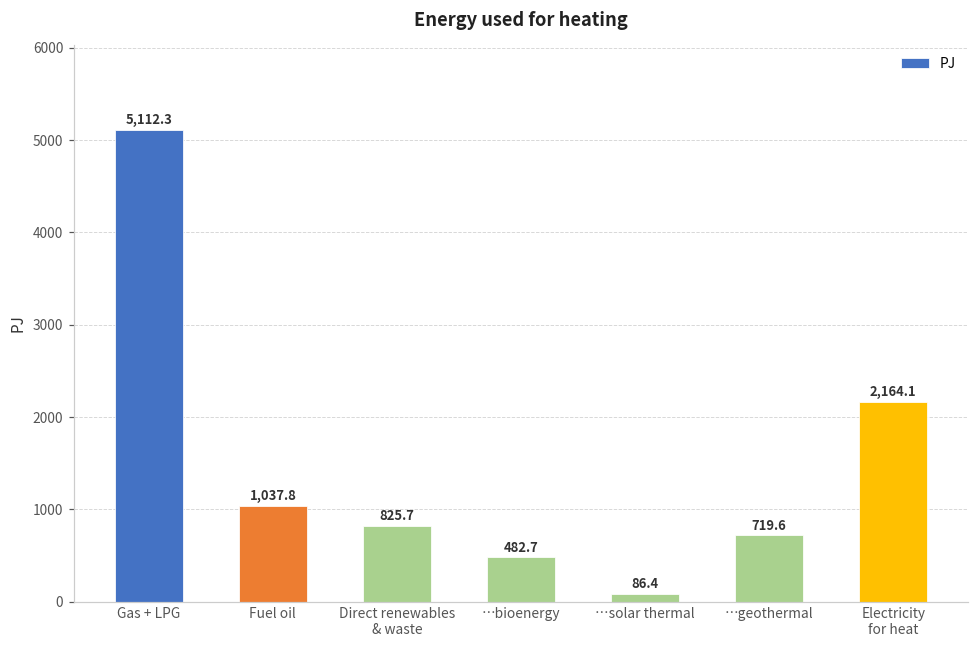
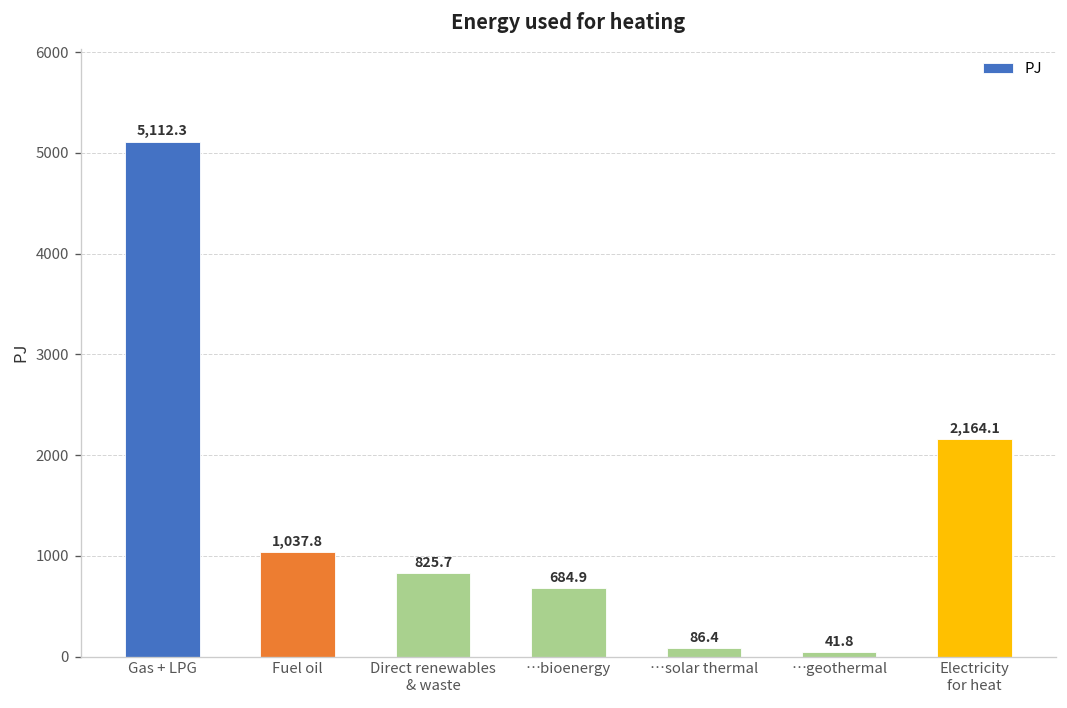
…bioenergy: 482.7 -> 684.9
…geothermal: 719.6 -> 41.8
